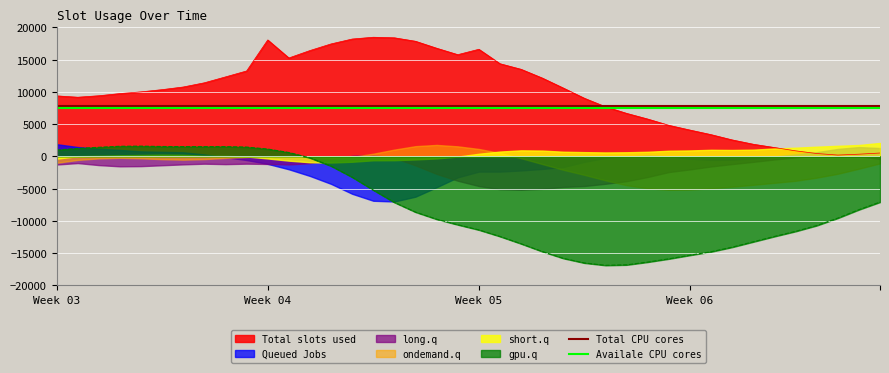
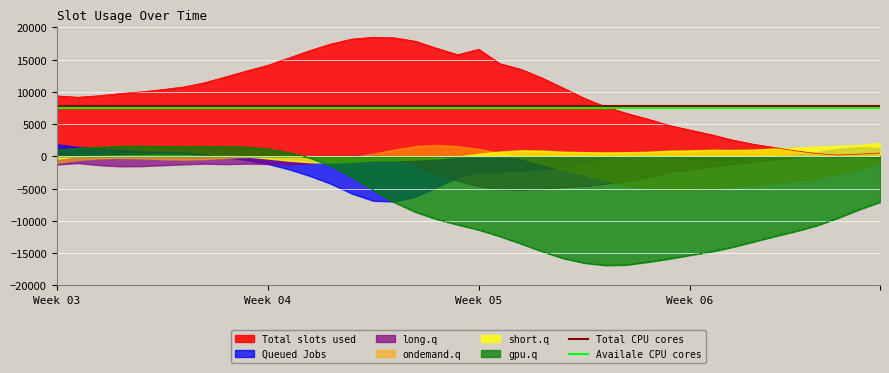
Total slots used, Week 04: 18000 -> 14000
